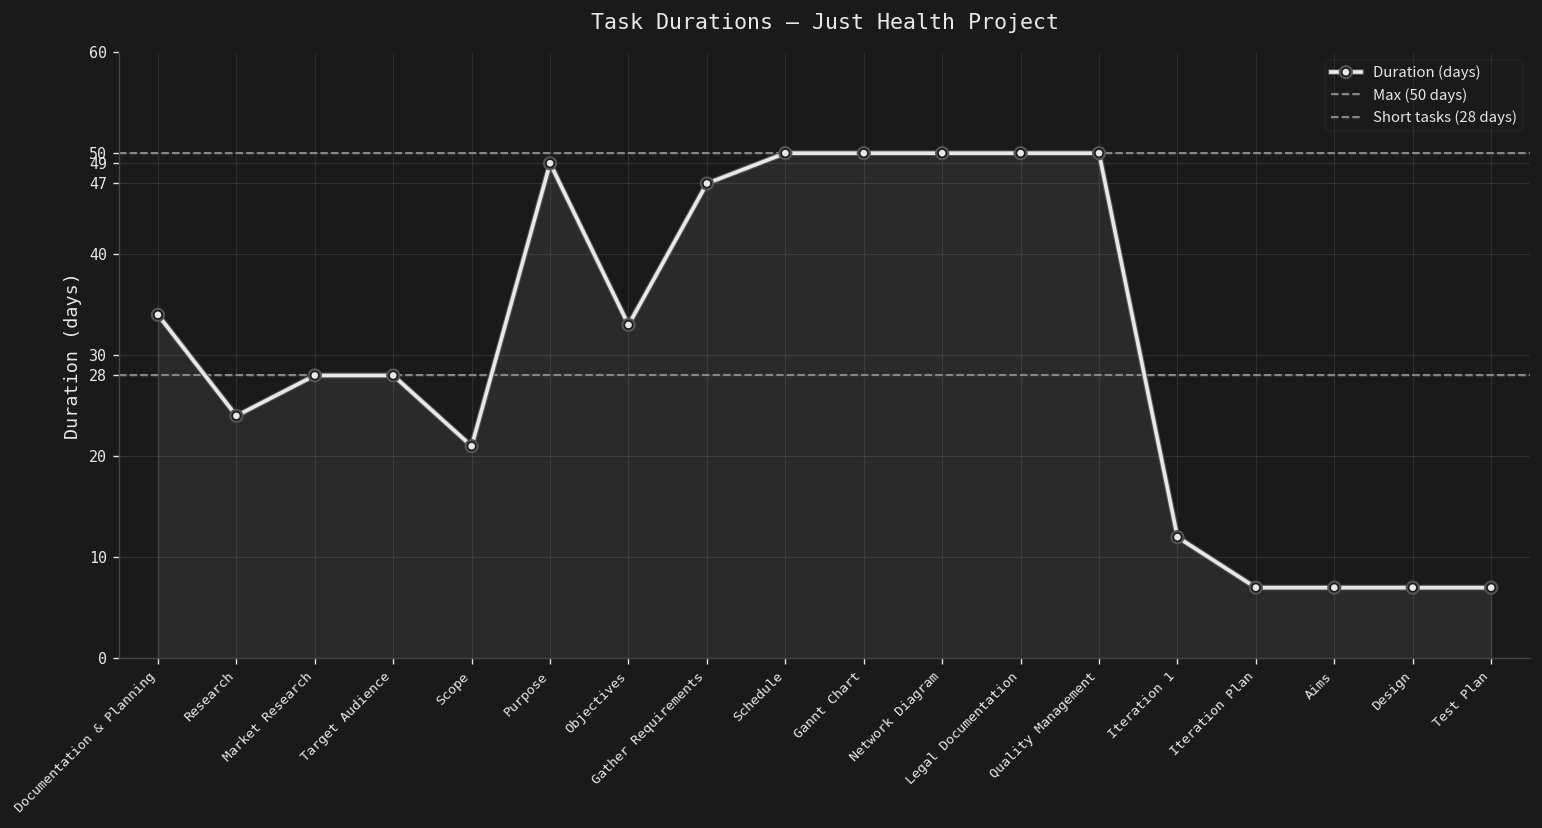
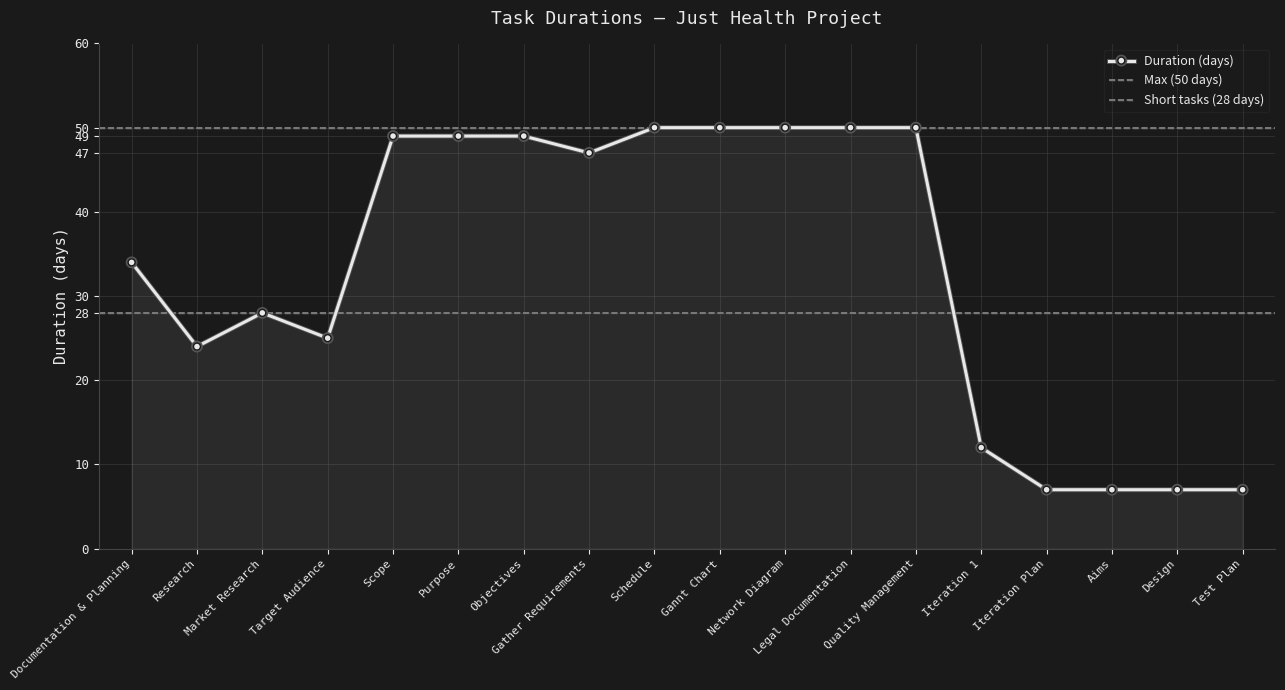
Target Audience: 28 -> 25
Scope: 21 -> 49
Objectives: 33 -> 49
